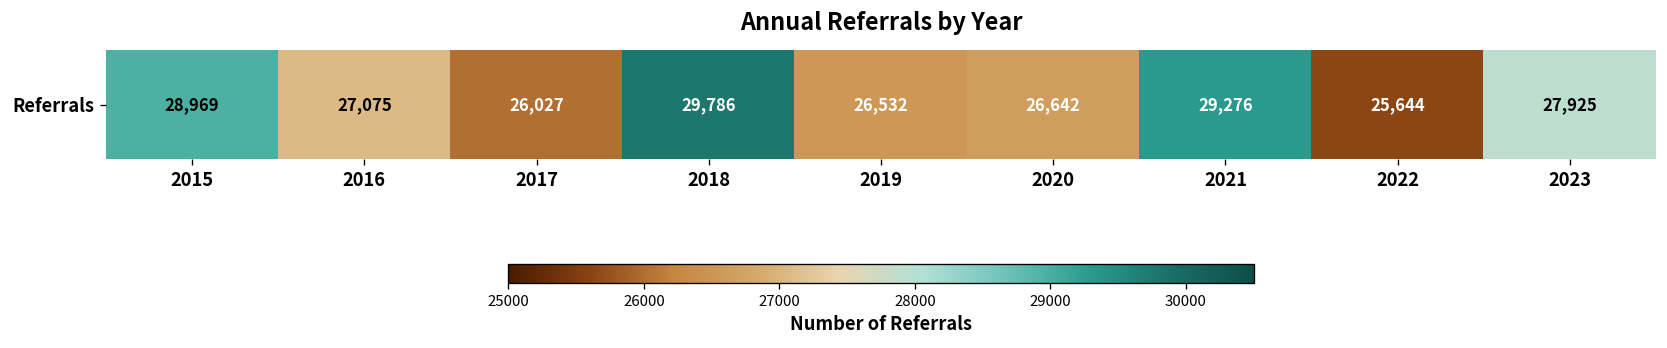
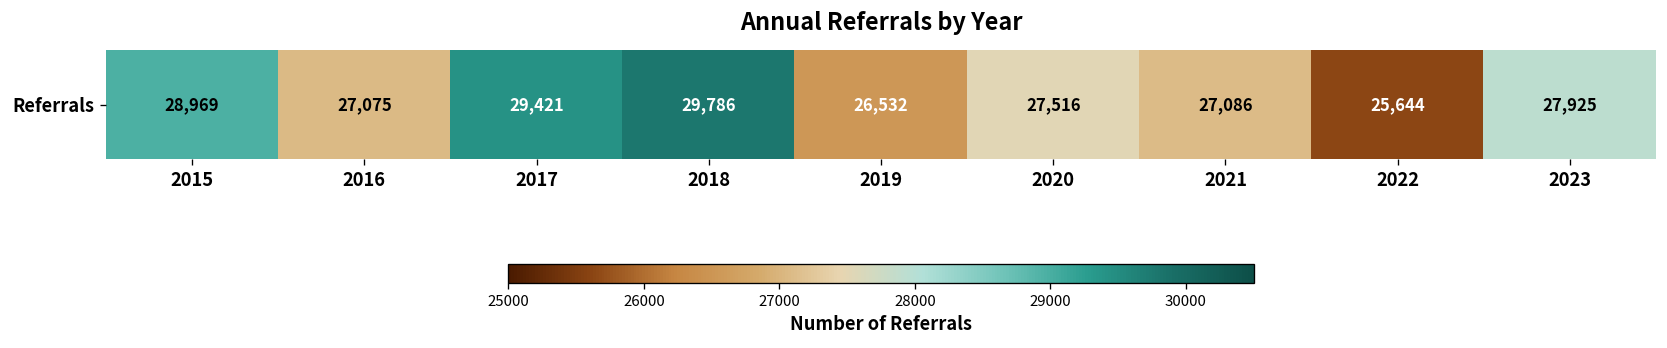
Referrals, 2017: 26,027 -> 29,421
Referrals, 2020: 26,642 -> 27,516
Referrals, 2021: 29,276 -> 27,086
